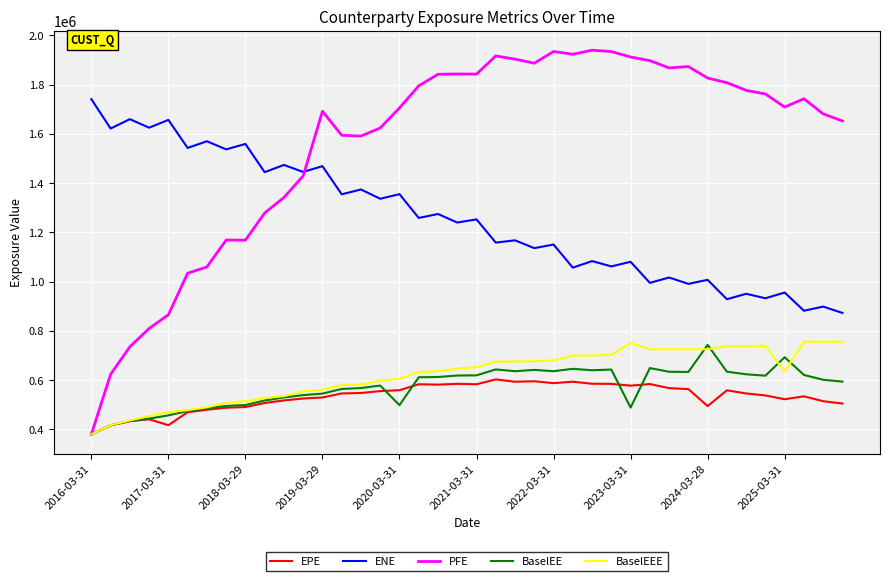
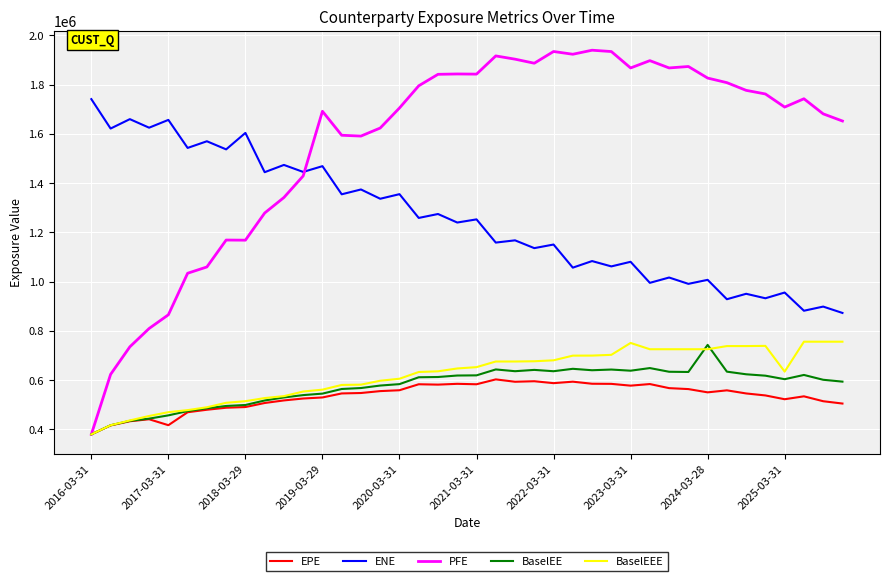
ENE, 2018-03-29: 1560000 -> 1600000
BaselEE, 2020-03-31: 500000 -> 580000
PFE, 2023-03-31: 1910000 -> 1870000
BaselEE, 2023-03-31: 490000 -> 640000
EPE, 2024-03-28: 490000 -> 550000
BaselEE, 2025-03-31: 690000 -> 600000
